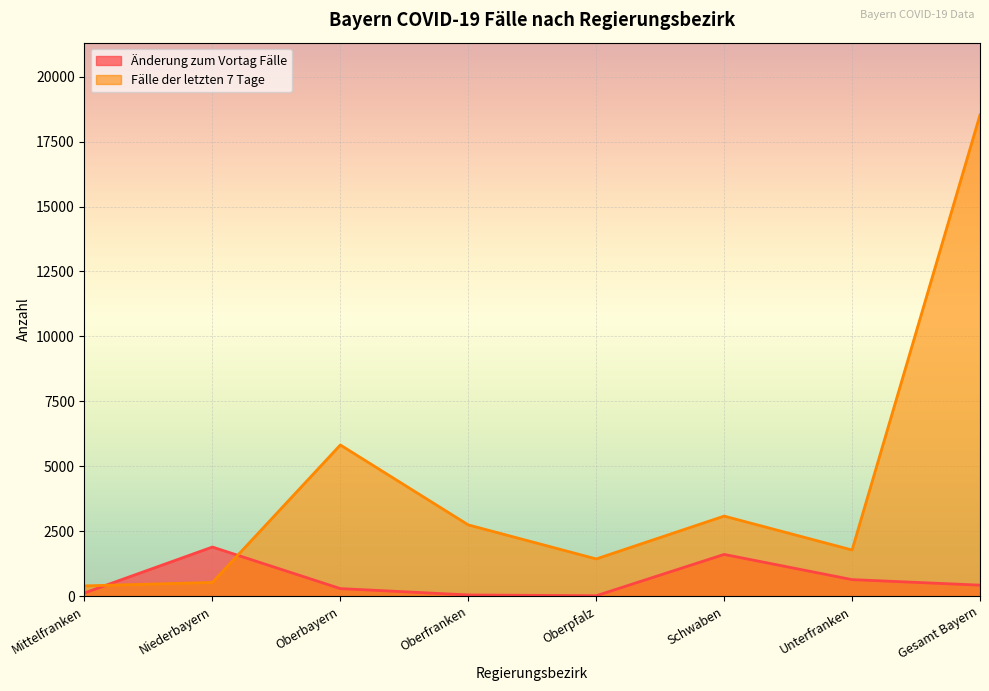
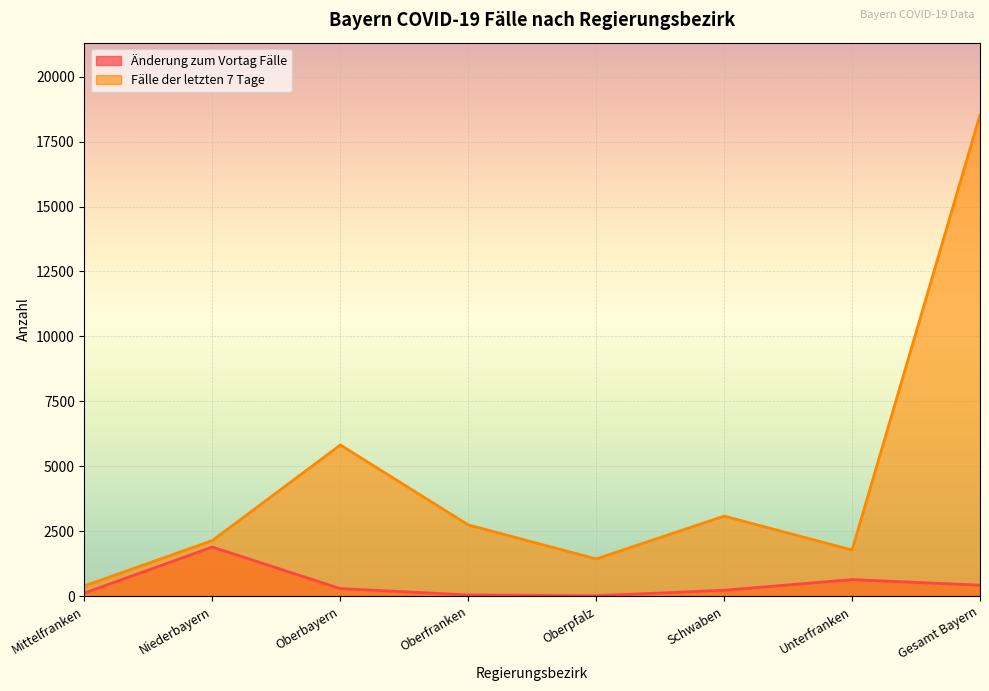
Fälle der letzten 7 Tage, Niederbayern: 500 -> 2100
Änderung zum Vortag Fälle, Schwaben: 1600 -> 200
